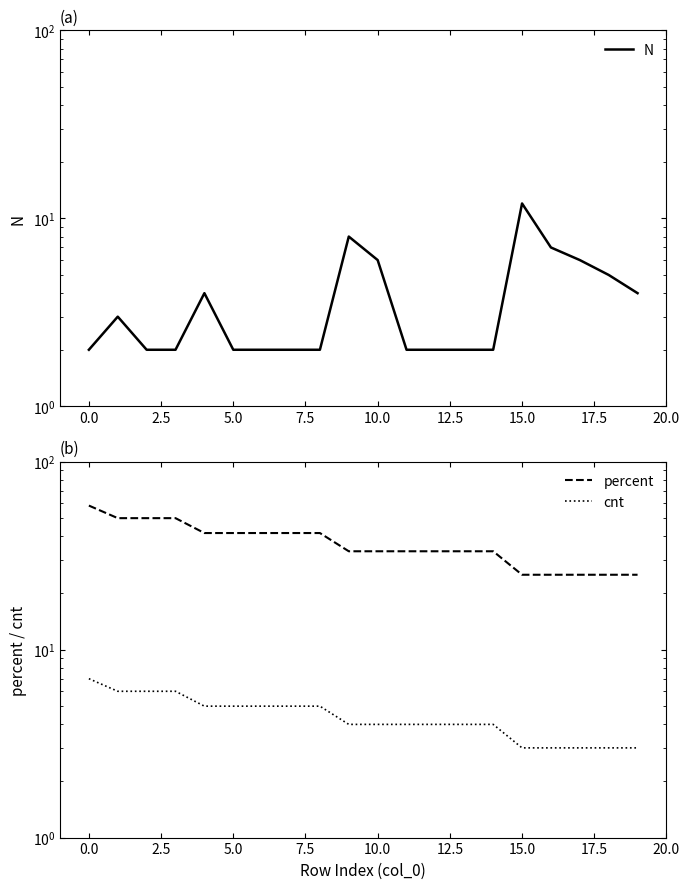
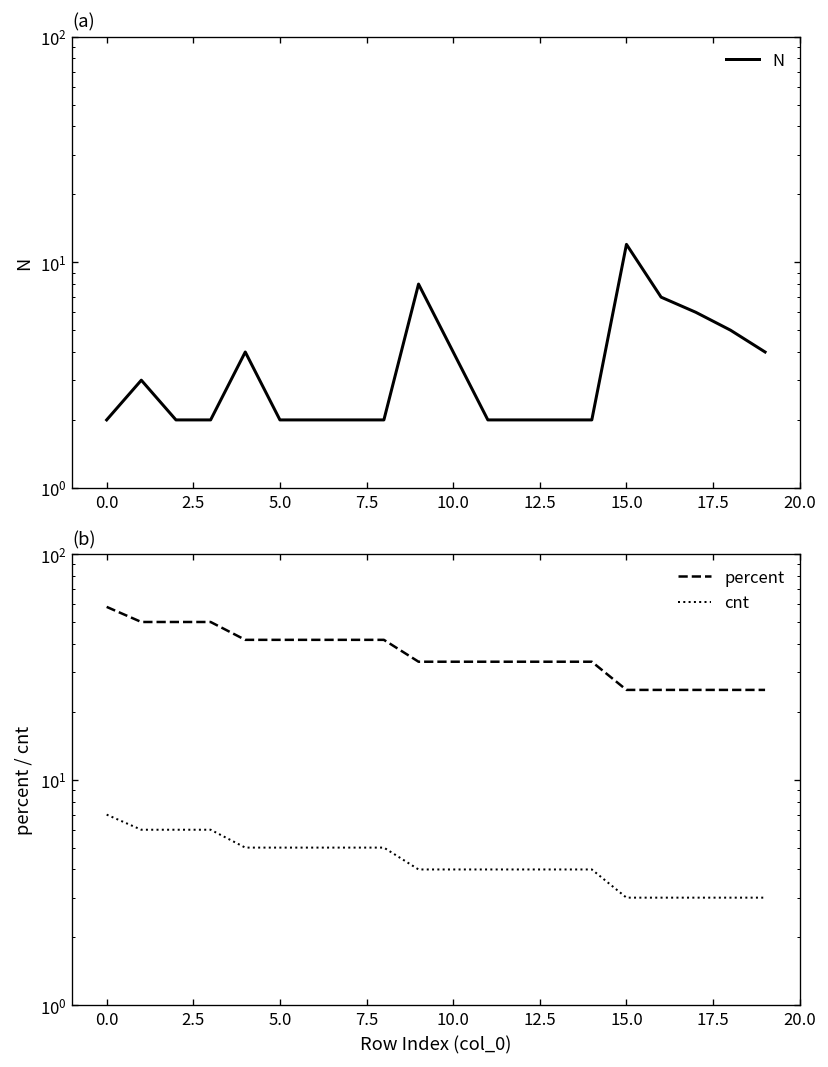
(a), 10.0: 6 -> 4
